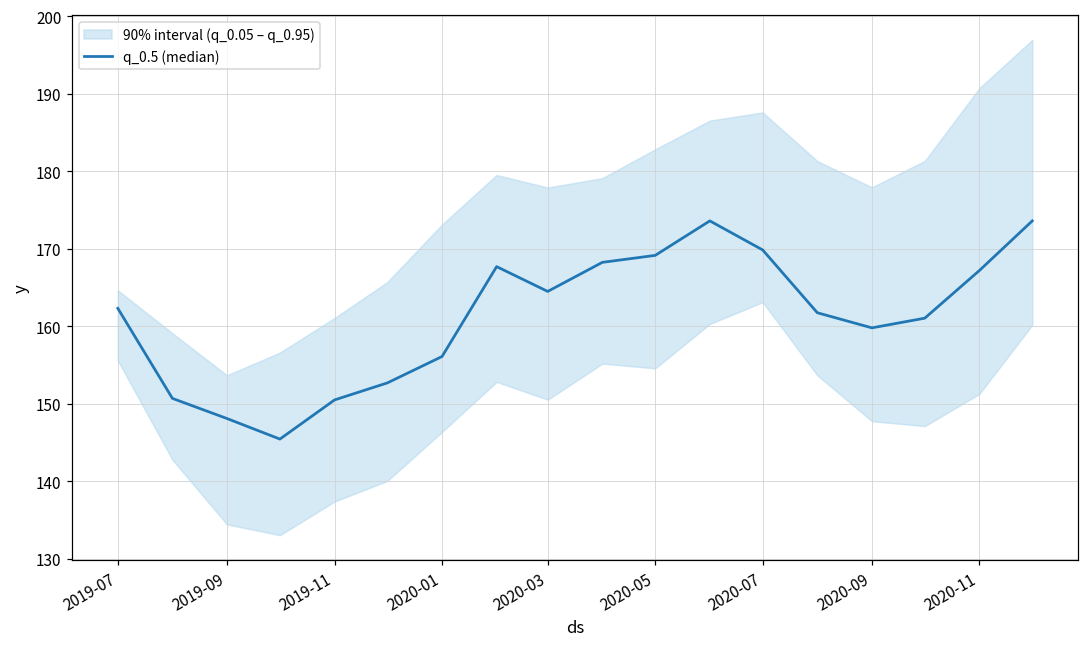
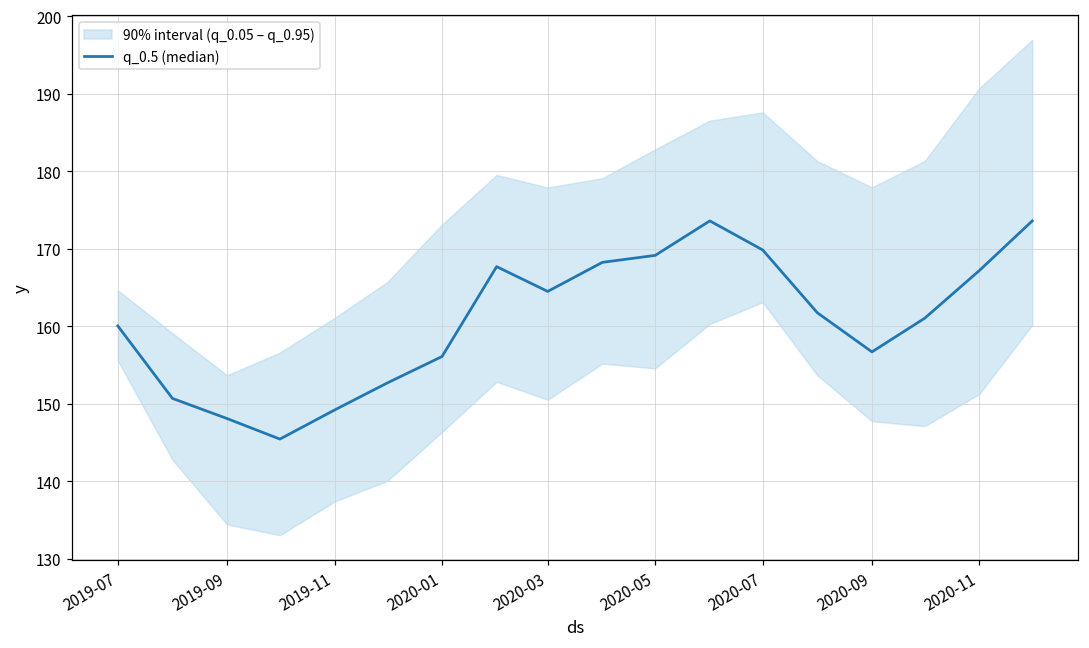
q_0.5 (median), 2019-07: 162 -> 160
q_0.5 (median), 2019-11: 151 -> 149
q_0.5 (median), 2020-09: 160 -> 157
